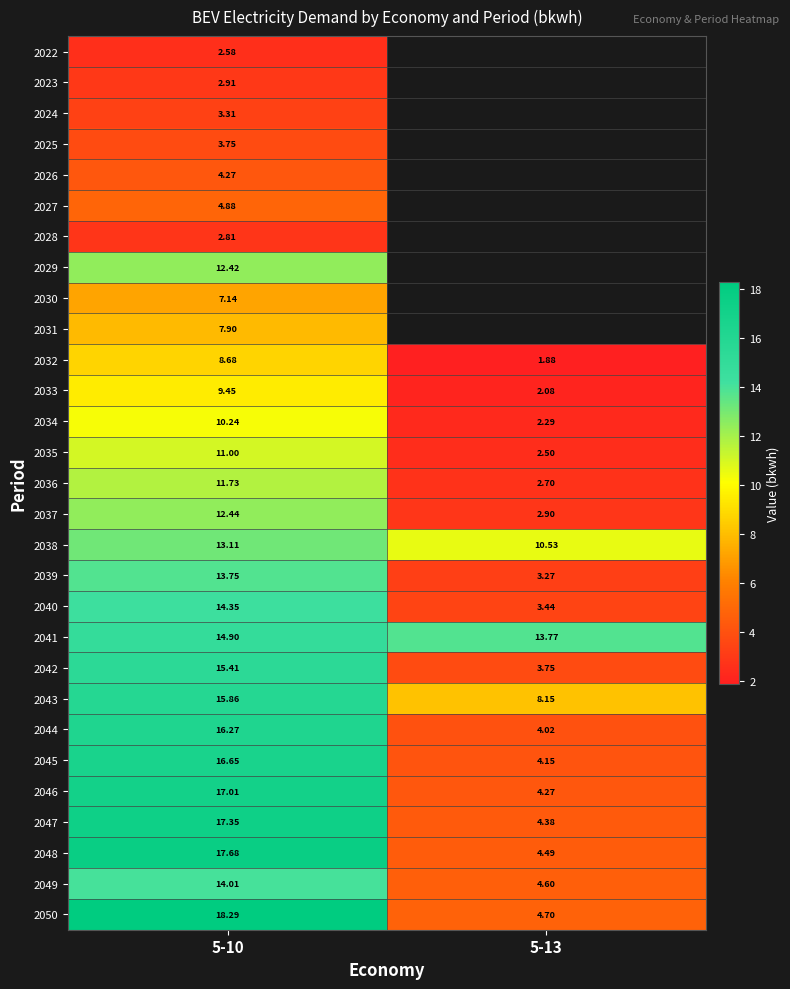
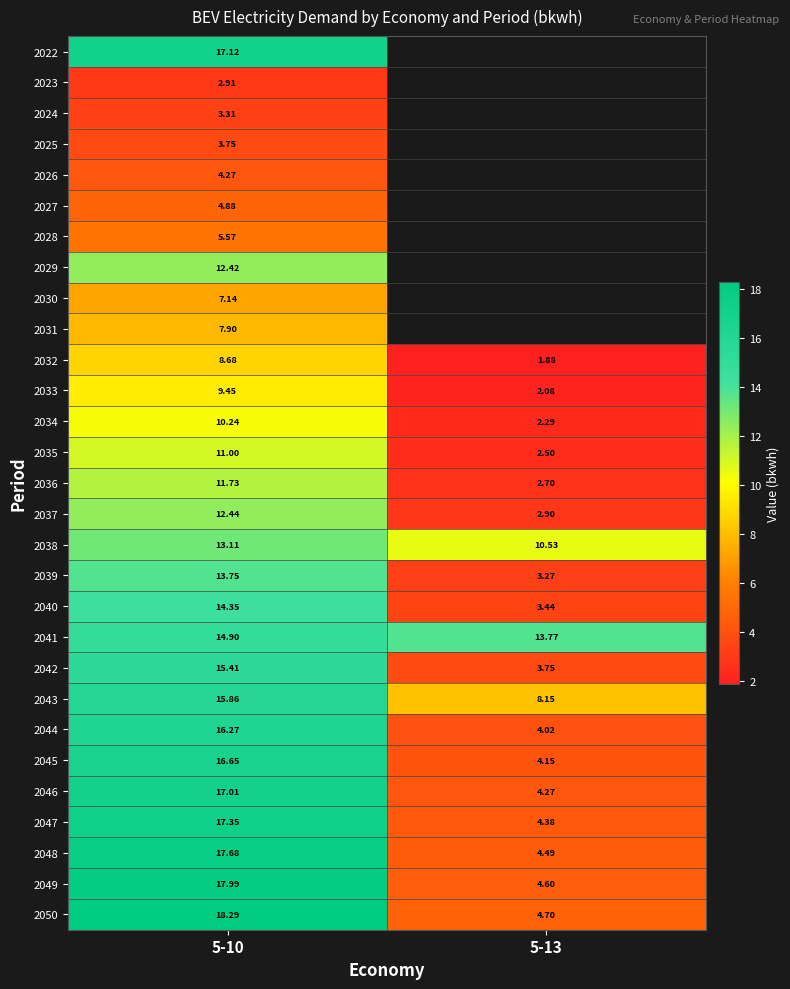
2022, 5-10: 2.58 -> 17.12
2028, 5-10: 2.81 -> 5.57
2049, 5-10: 14.01 -> 17.99
